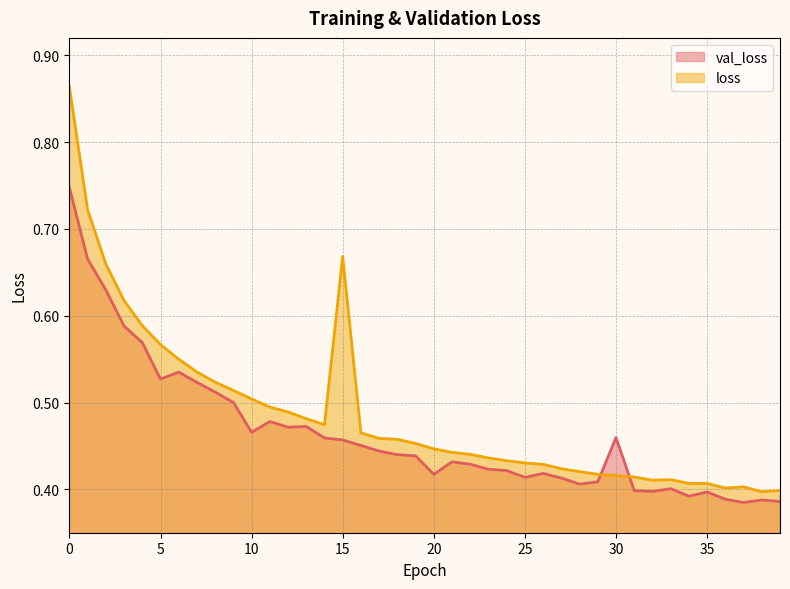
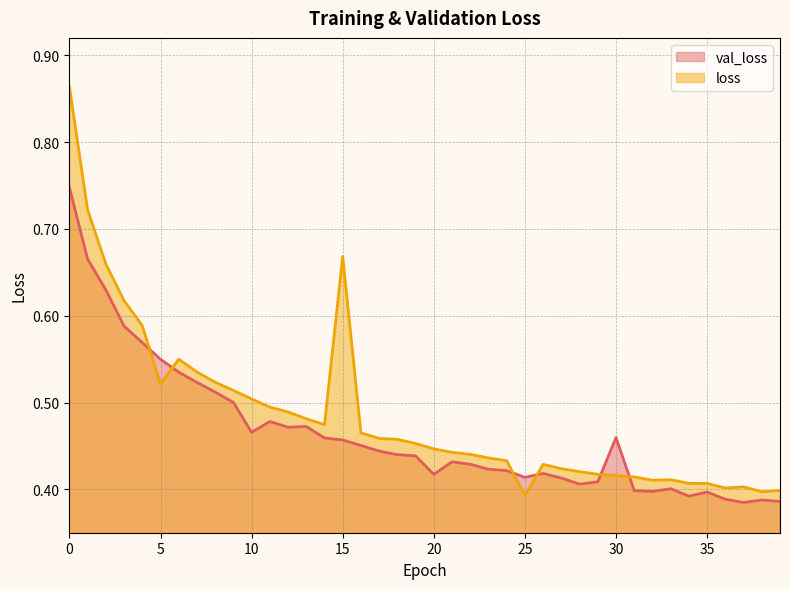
val_loss, 5: 0.53 -> 0.55
loss, 5: 0.57 -> 0.52
loss, 25: 0.43 -> 0.39
